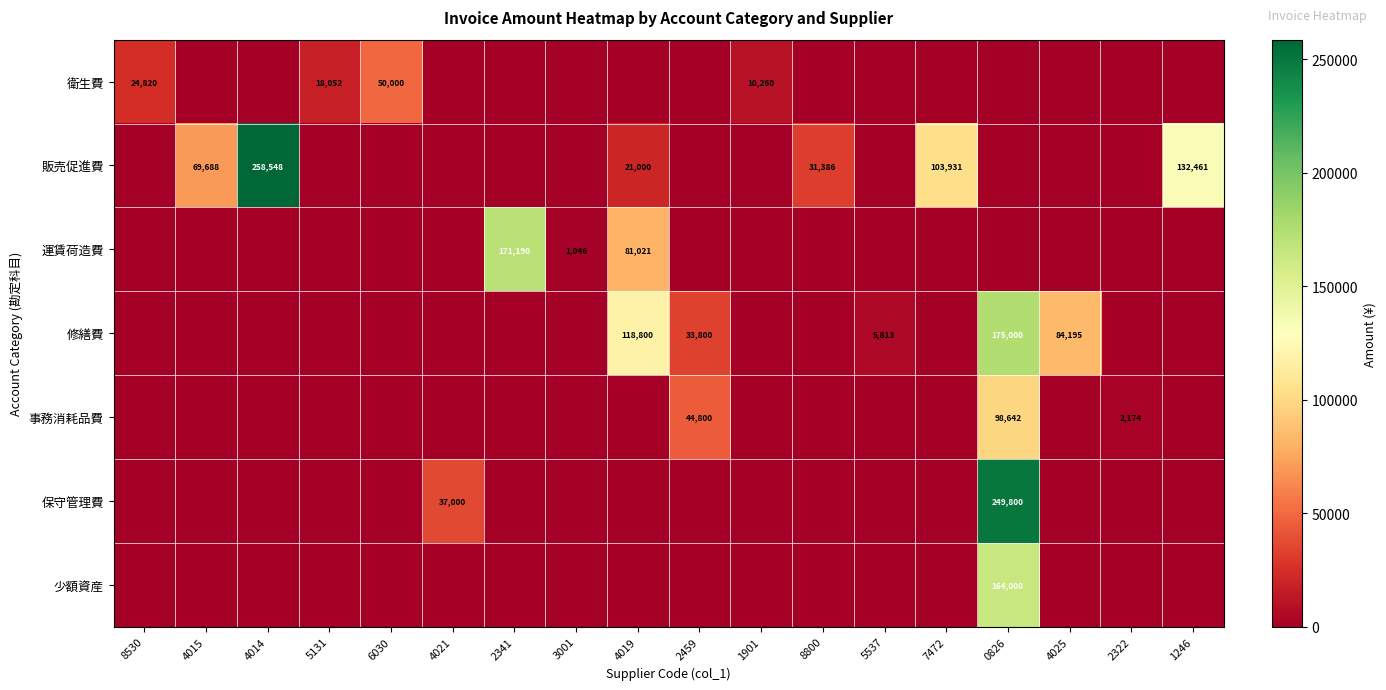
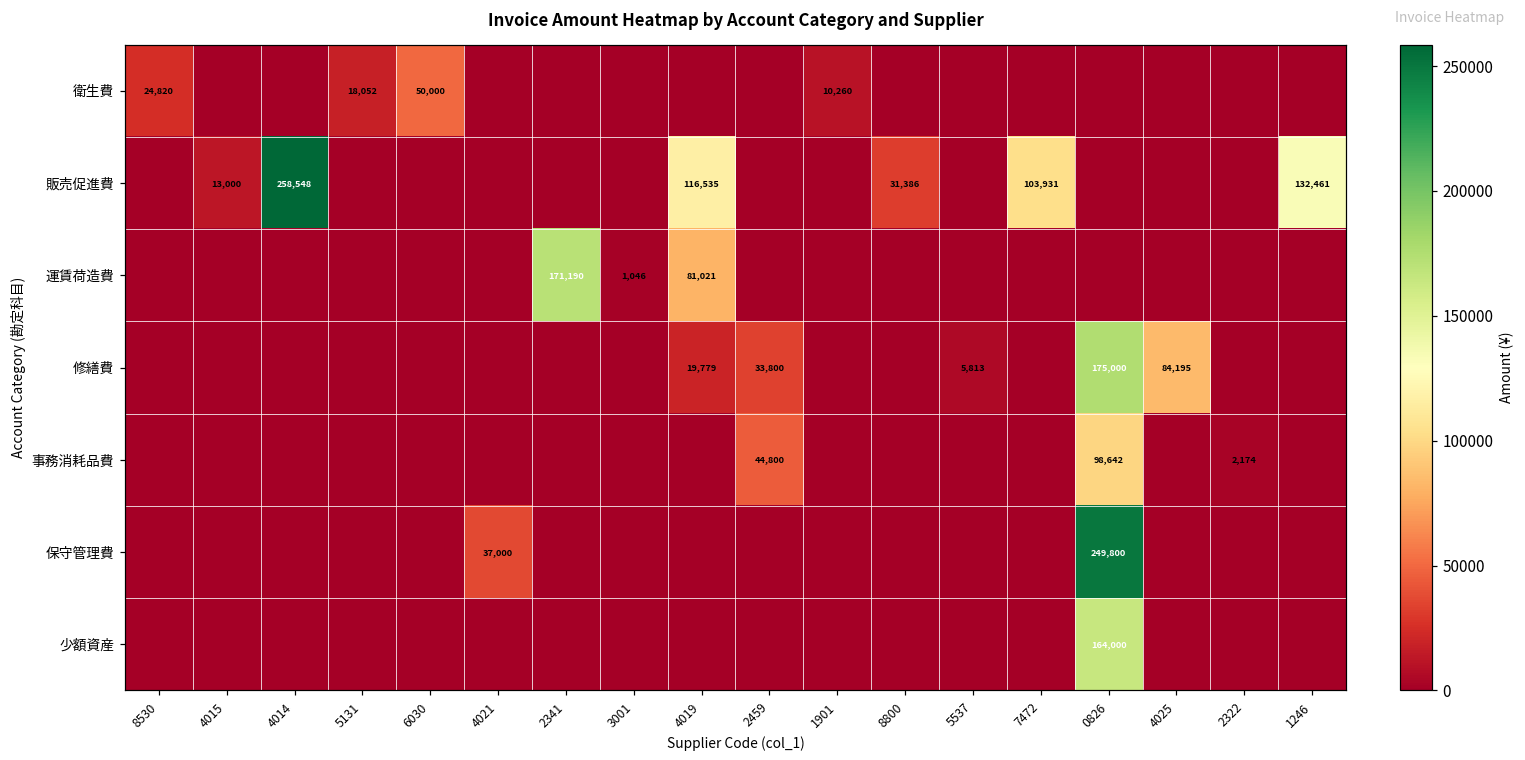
販売促進費, 4015: 69,688 -> 13,000
販売促進費, 4019: 21,000 -> 116,535
修繕費, 4019: 118,800 -> 19,779
